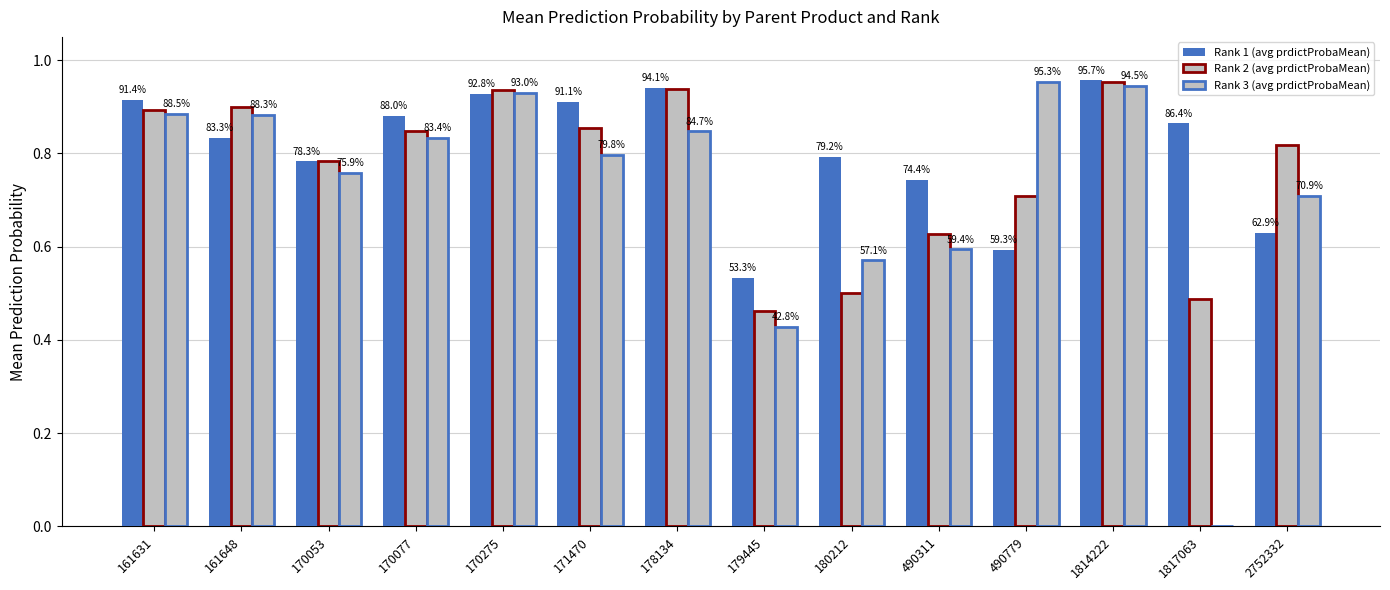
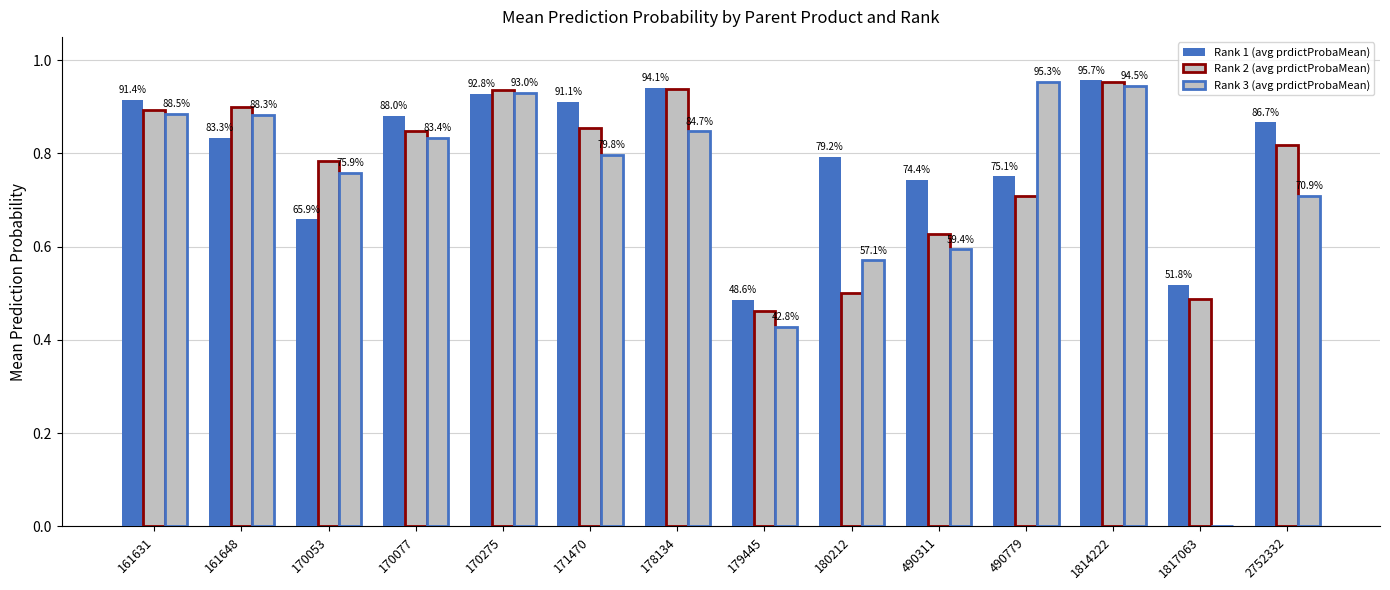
Rank 1 (avg prdictProbaMean), 170053: 78.3% -> 65.9%
Rank 1 (avg prdictProbaMean), 179445: 53.3% -> 48.6%
Rank 1 (avg prdictProbaMean), 490779: 59.3% -> 75.1%
Rank 1 (avg prdictProbaMean), 1817063: 86.4% -> 51.8%
Rank 1 (avg prdictProbaMean), 2752332: 62.9% -> 86.7%
